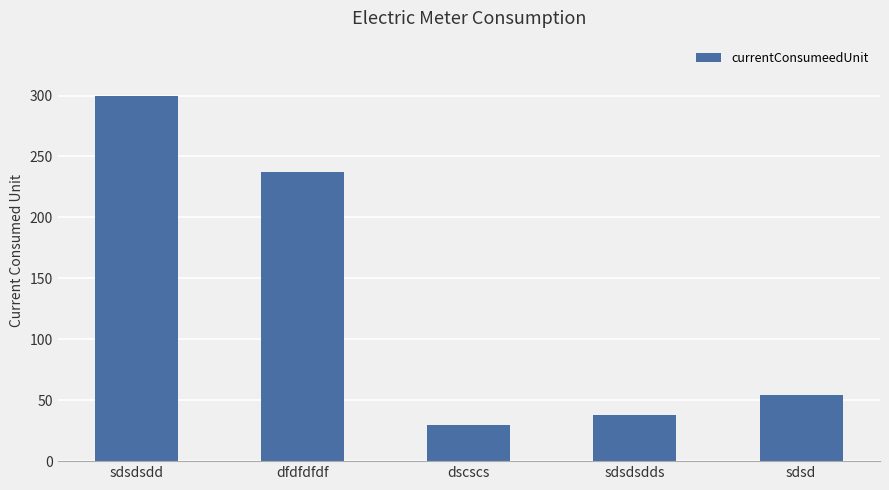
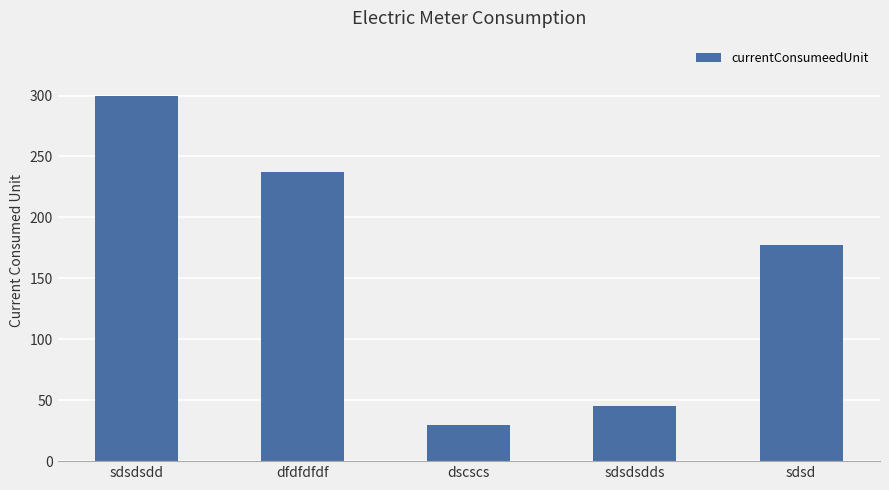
sdsdsdds: 38 -> 45
sdsd: 54 -> 177
